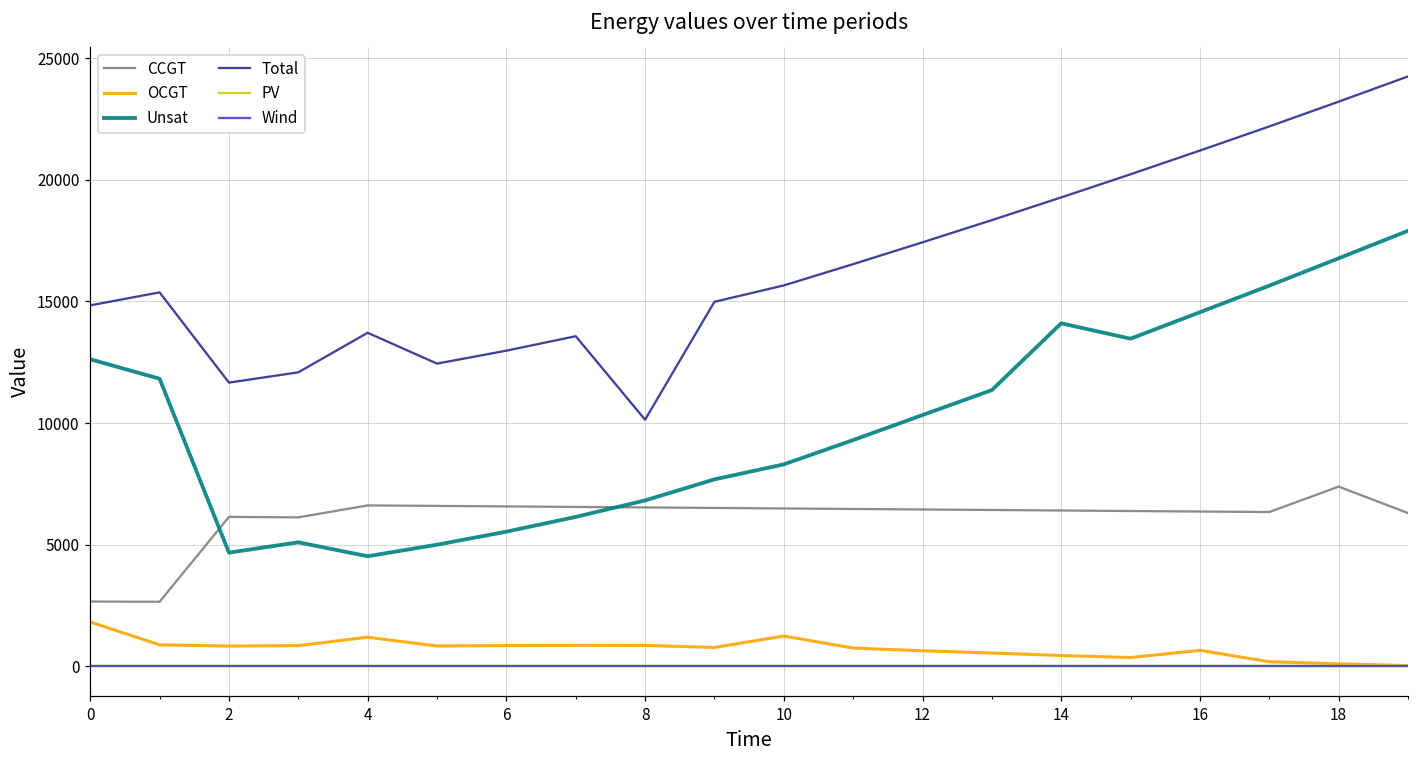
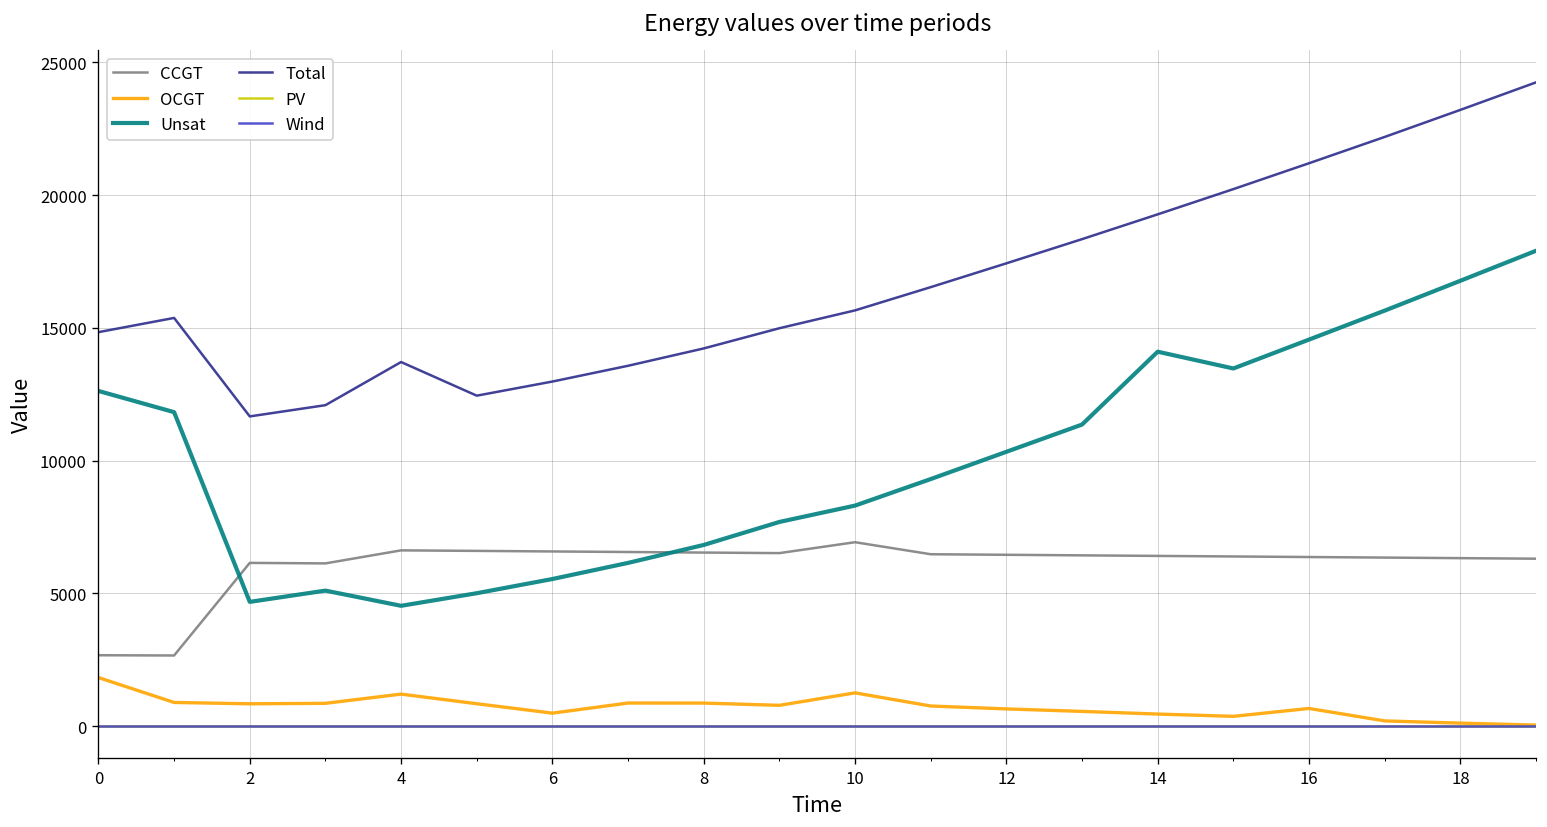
OCGT, 6: 900 -> 500
Total, 8: 10100 -> 14200
CCGT, 10: 6500 -> 6900
CCGT, 18: 7400 -> 6300
